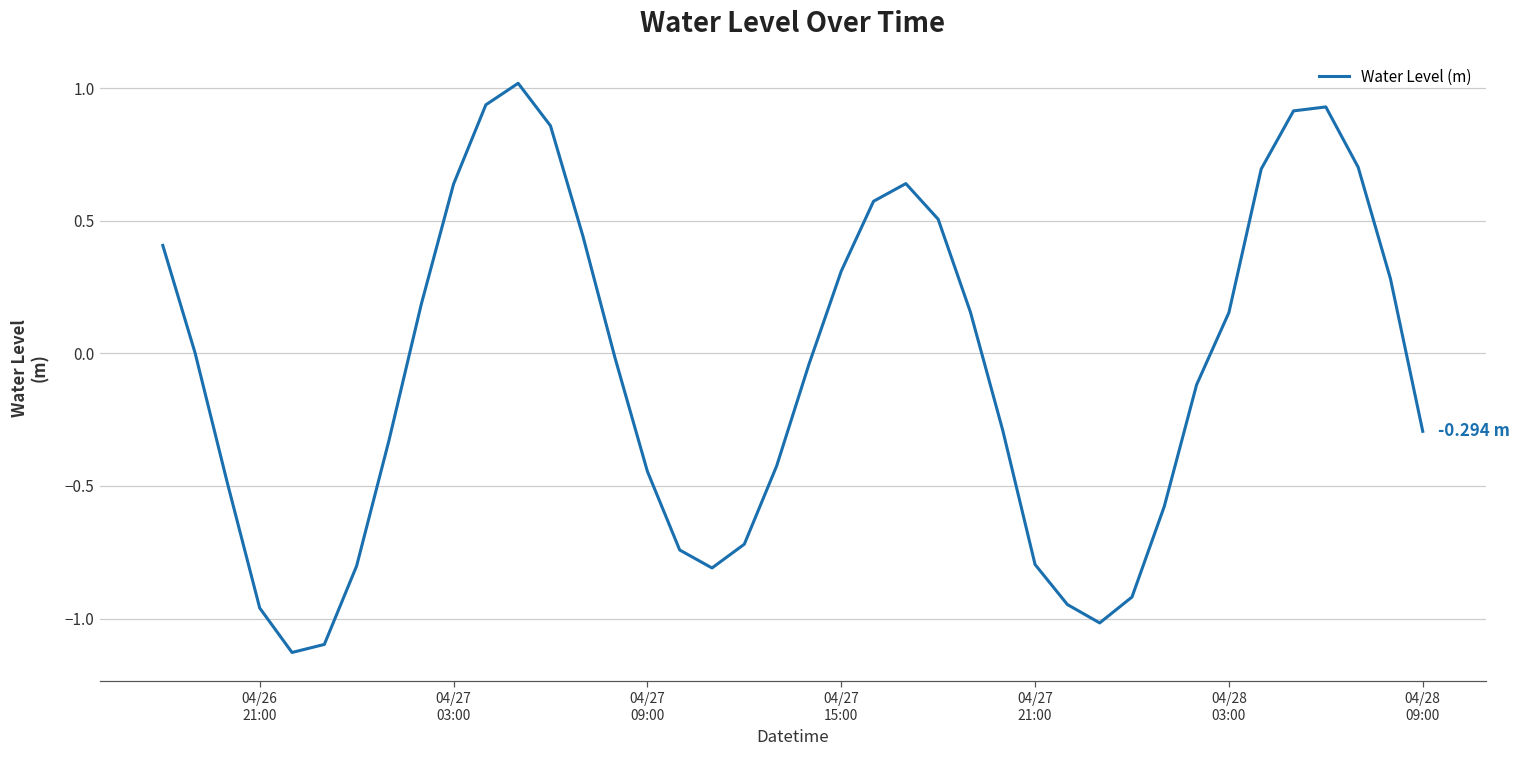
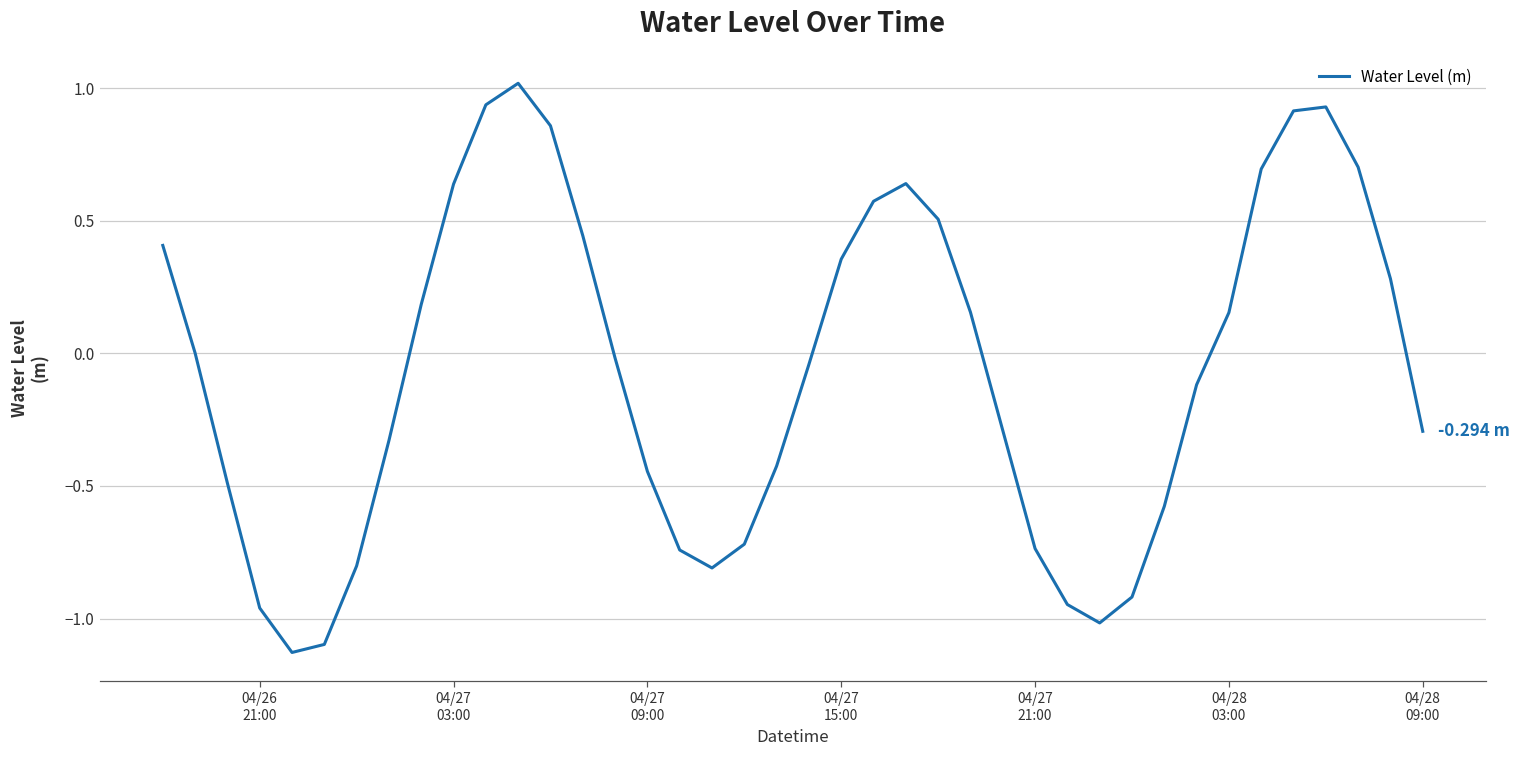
04/27 15:00: 0.31 -> 0.36
04/27 21:00: -0.80 -> -0.74
